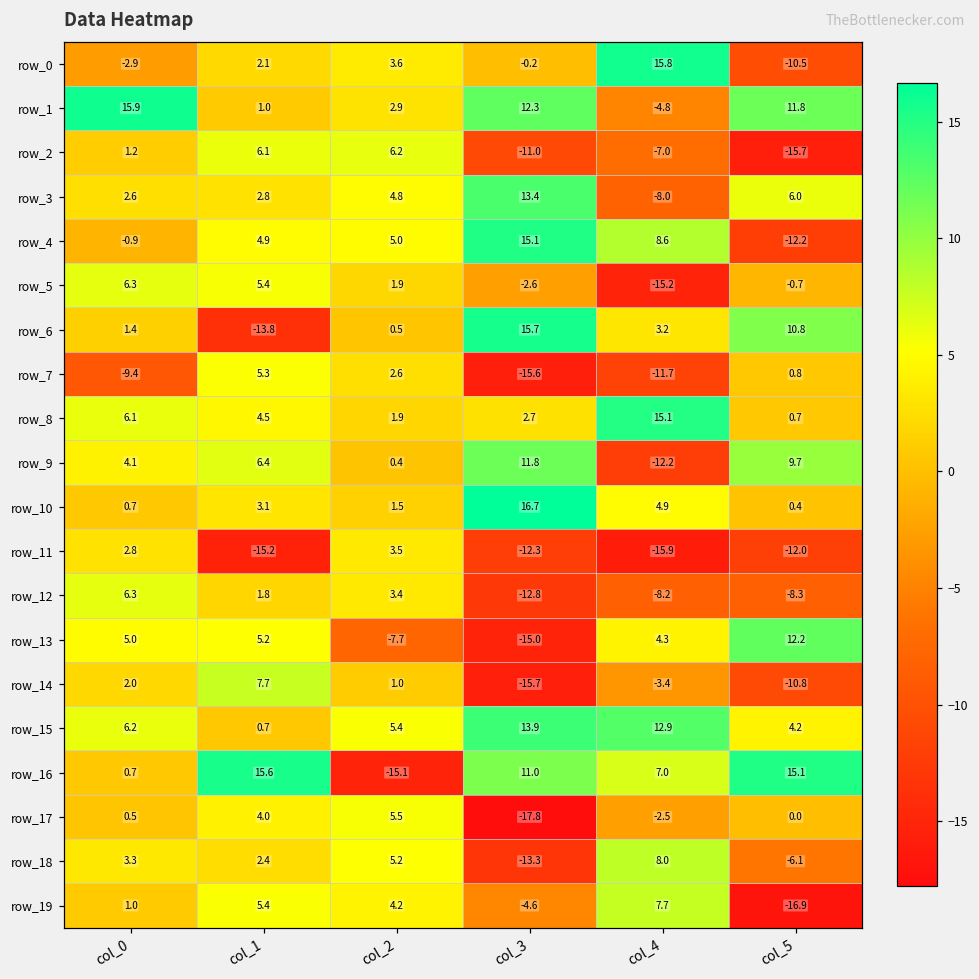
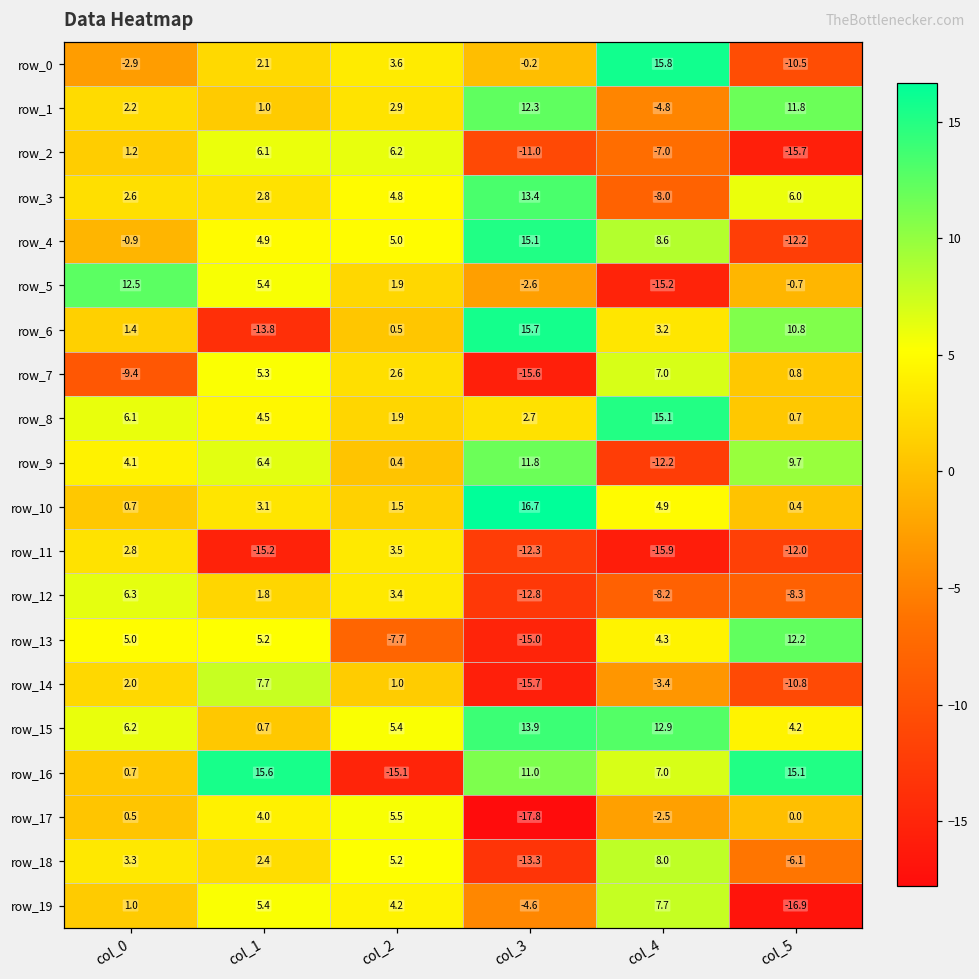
row_1, col_0: 15.9 -> 2.2
row_5, col_0: 6.3 -> 12.5
row_7, col_4: -11.7 -> 7.0
